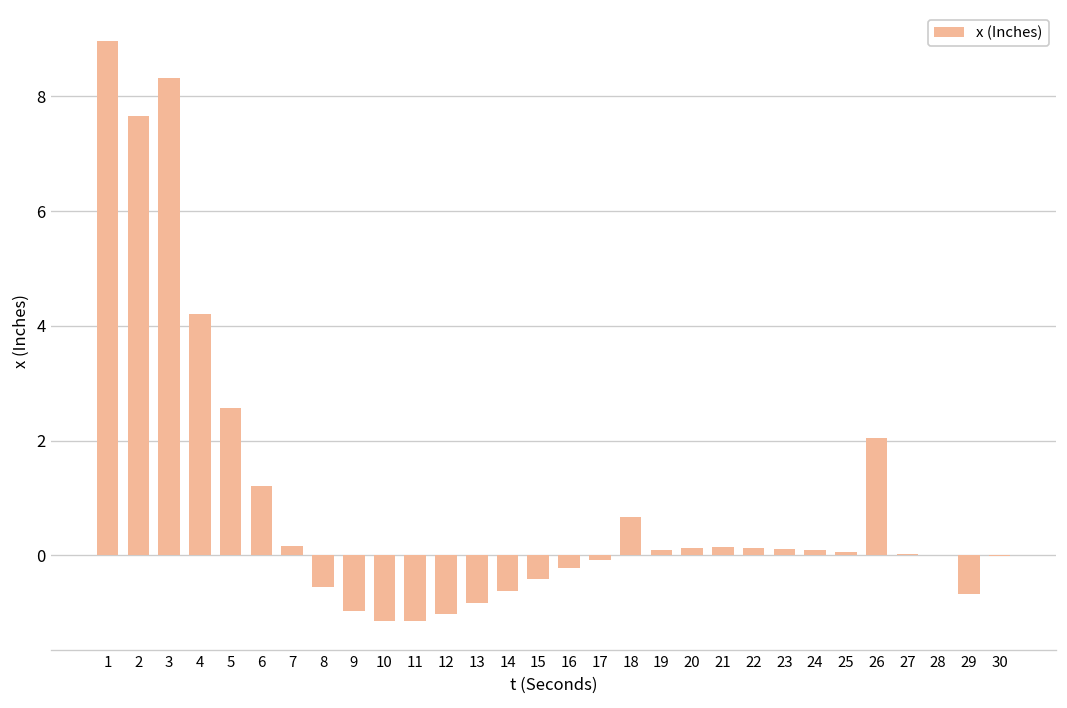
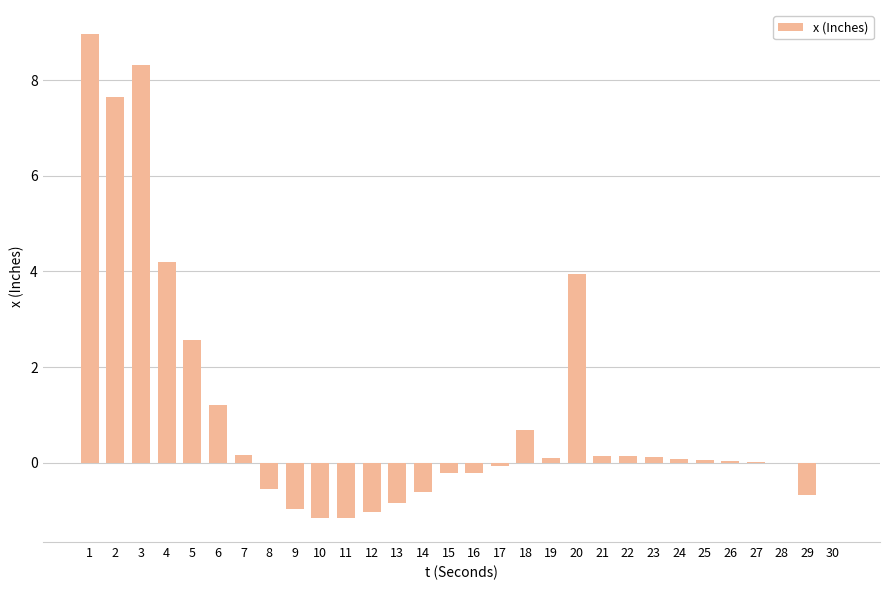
15: -0.4 -> -0.2
20: 0.1 -> 3.9
26: 2.1 -> 0.0
